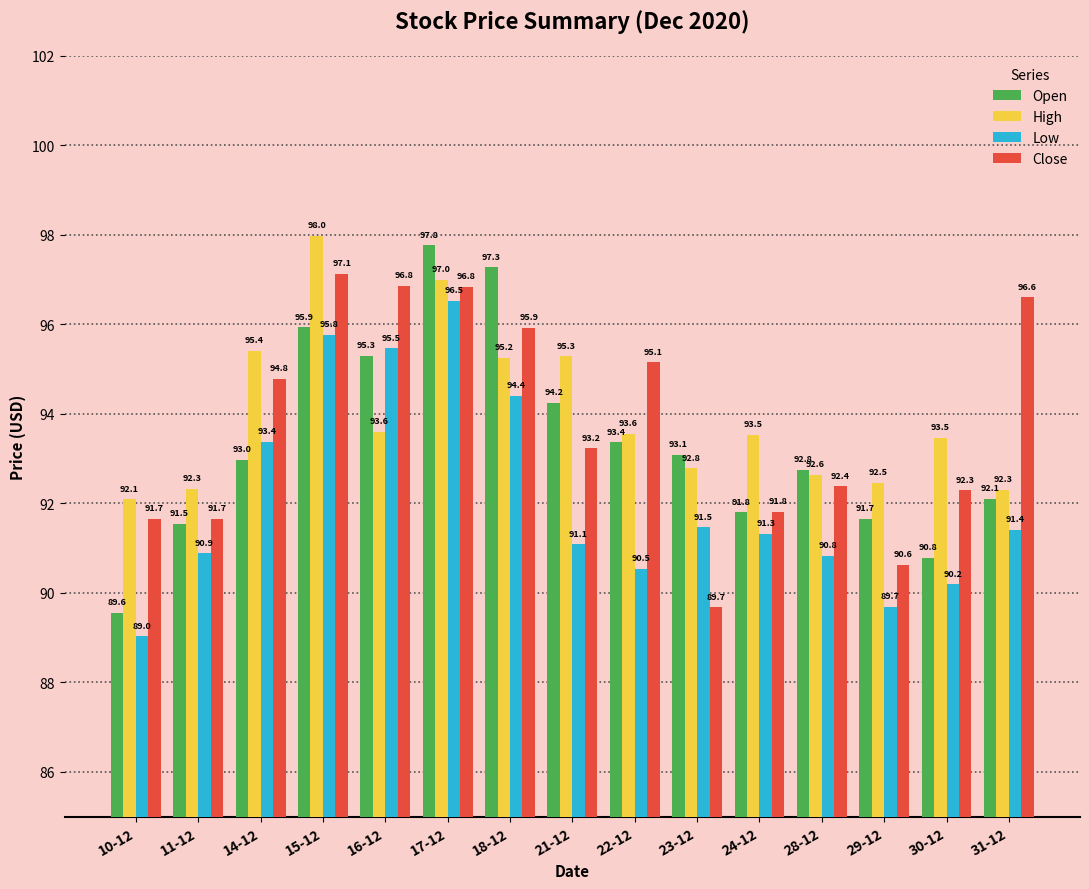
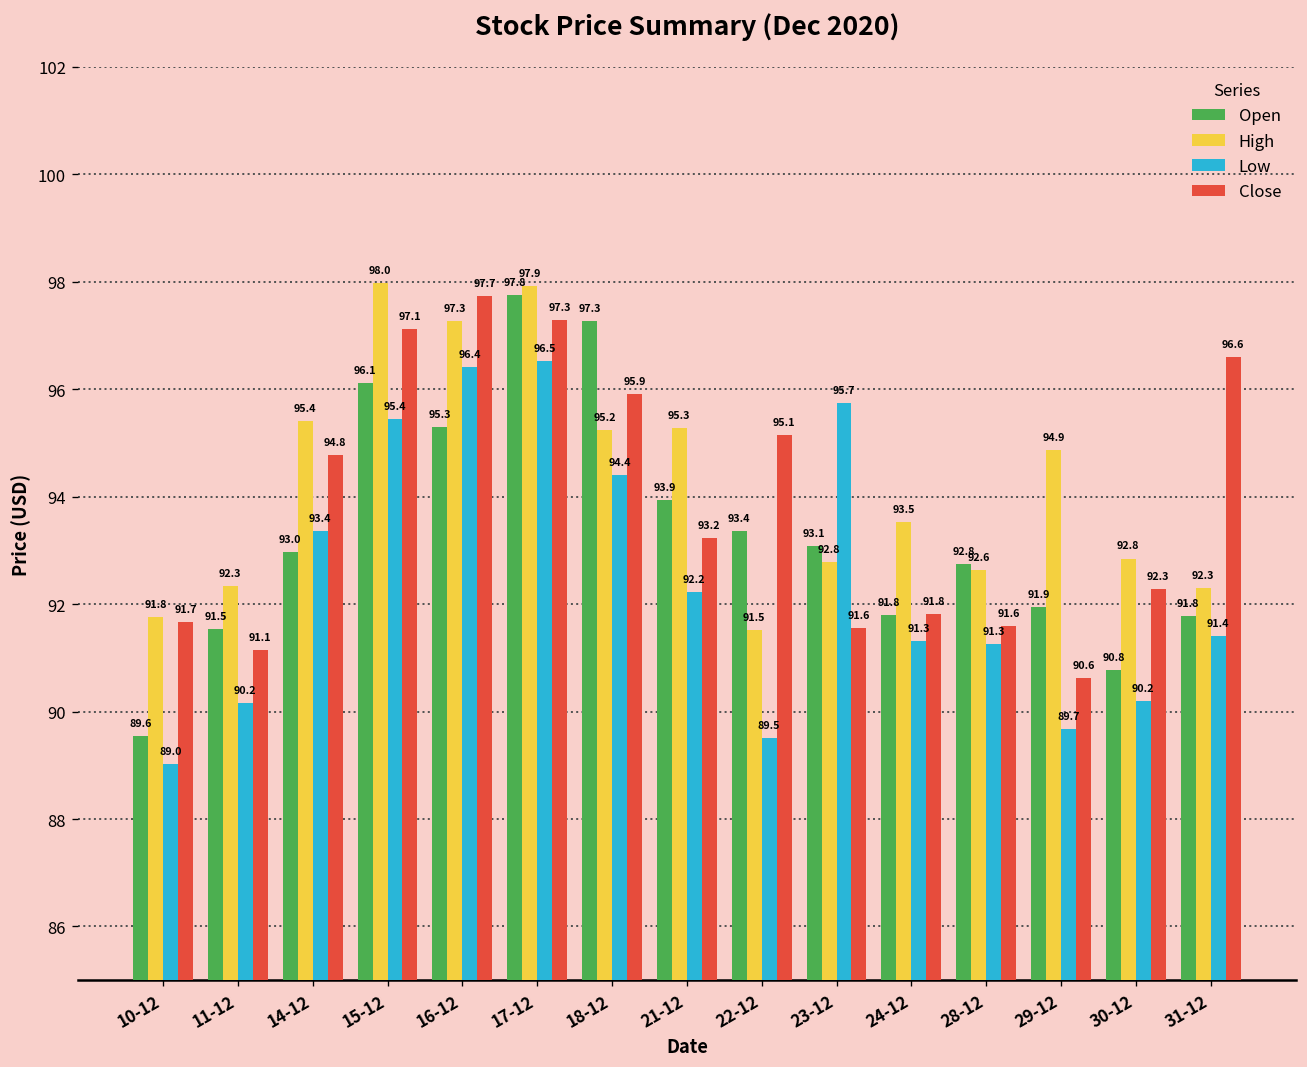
High, 10-12: 92.1 -> 91.8
Low, 11-12: 90.9 -> 90.2
Close, 11-12: 91.7 -> 91.1
Open, 15-12: 95.9 -> 96.1
Low, 15-12: 95.8 -> 95.4
High, 16-12: 93.6 -> 97.3
Low, 16-12: 95.5 -> 96.4
Close, 16-12: 96.8 -> 97.7
High, 17-12: 97.0 -> 97.9
Close, 17-12: 96.8 -> 97.3
Open, 21-12: 94.2 -> 93.9
Low, 21-12: 91.1 -> 92.2
High, 22-12: 93.6 -> 91.5
Low, 22-12: 90.5 -> 89.5
Low, 23-12: 91.5 -> 95.7
Close, 23-12: 89.7 -> 91.6
Low, 28-12: 90.8 -> 91.3
Close, 28-12: 92.4 -> 91.6
Open, 29-12: 91.7 -> 91.9
High, 29-12: 92.5 -> 94.9
High, 30-12: 93.5 -> 92.8
Open, 31-12: 92.1 -> 91.8
